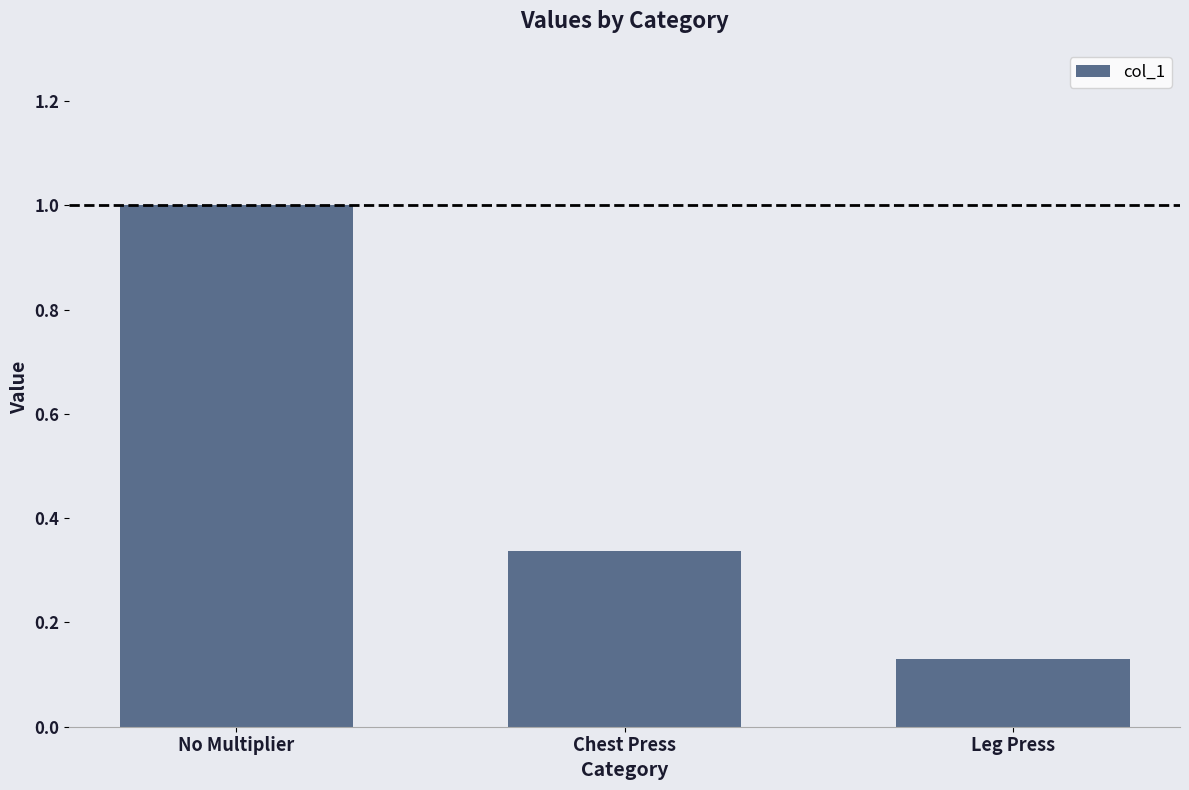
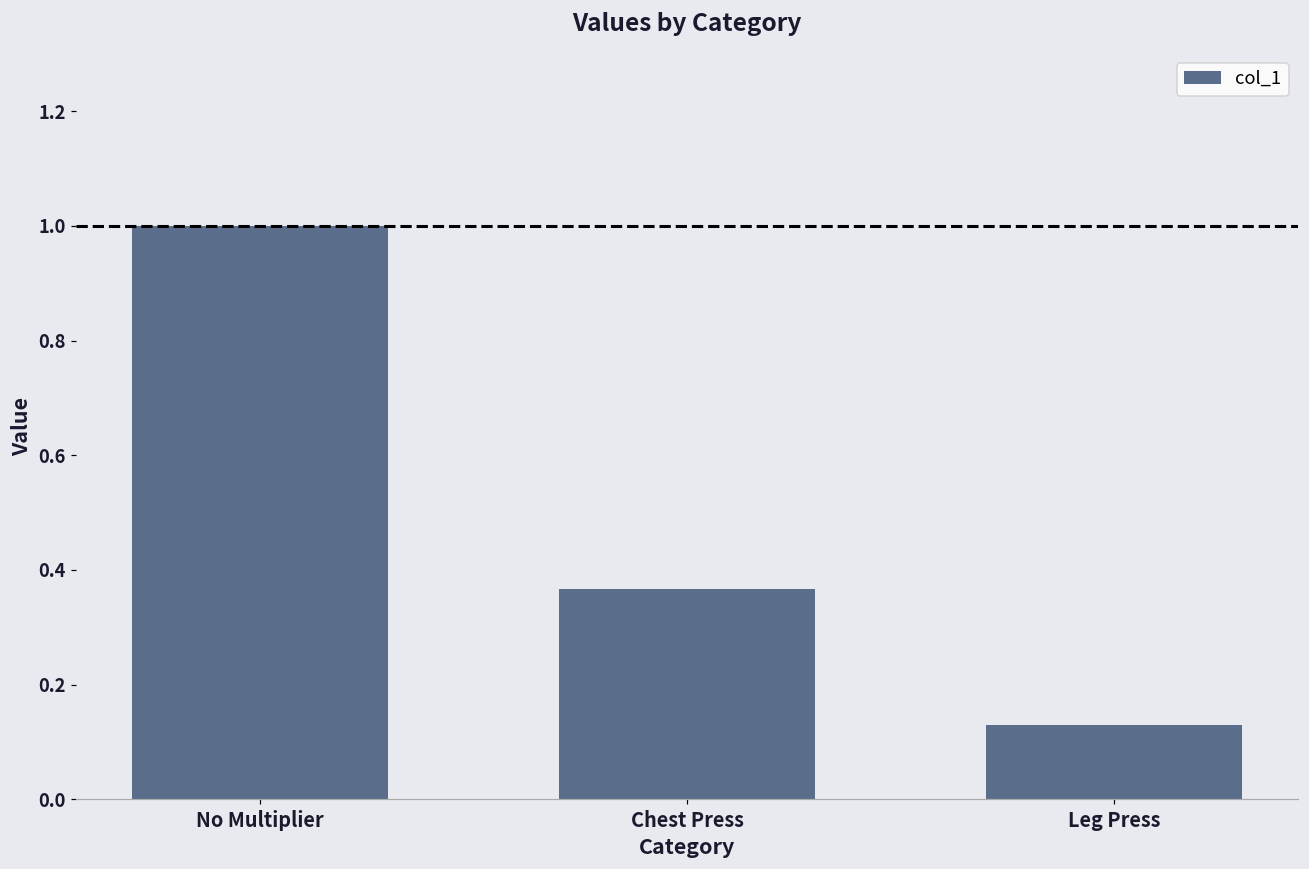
Chest Press: 0.34 -> 0.37
